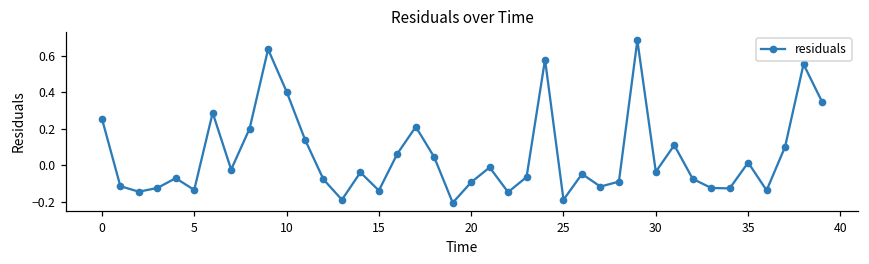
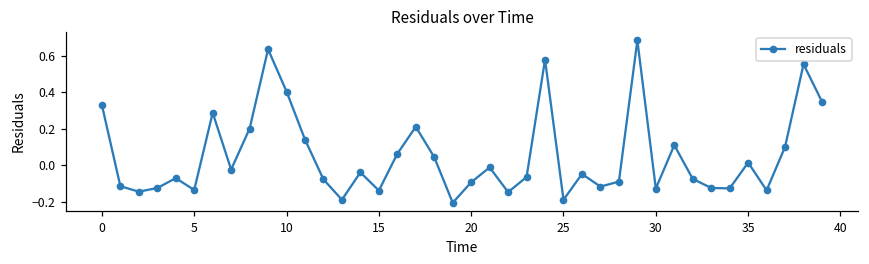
0: 0.26 -> 0.33
30: -0.04 -> -0.13
